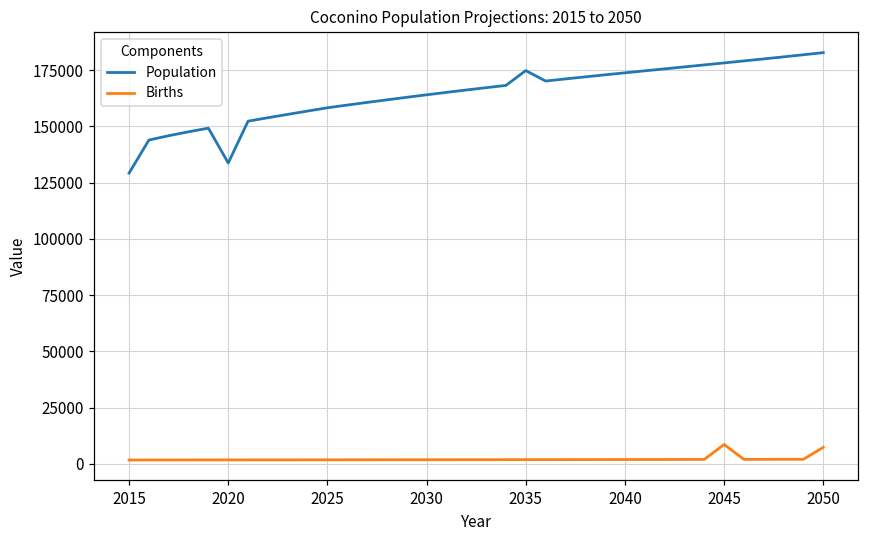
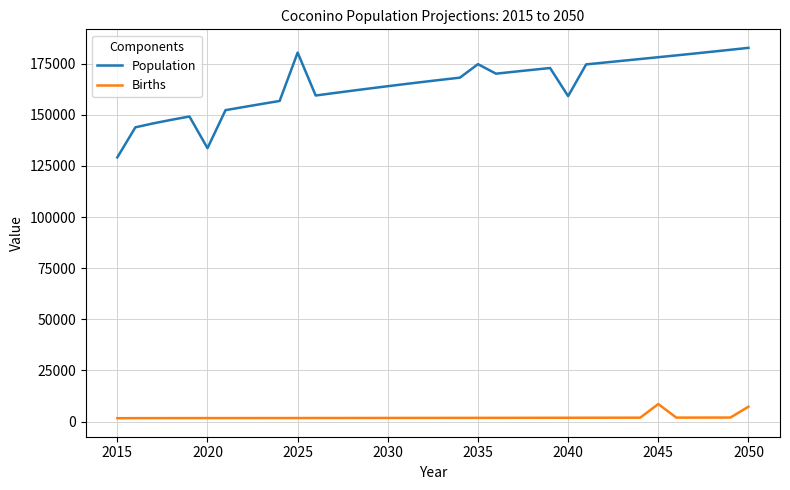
Population, 2025: 158000 -> 180000
Population, 2040: 174000 -> 159000
